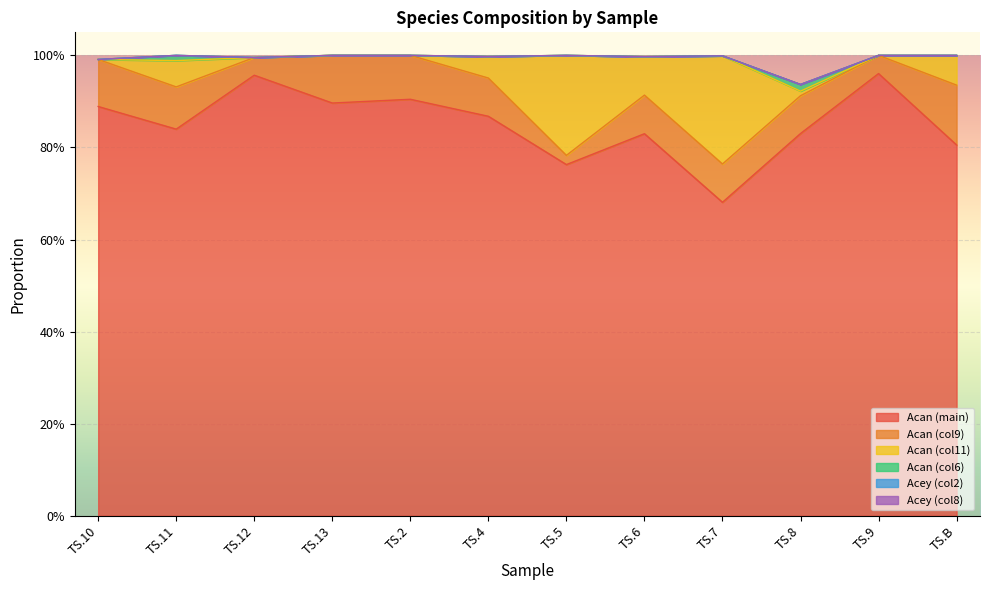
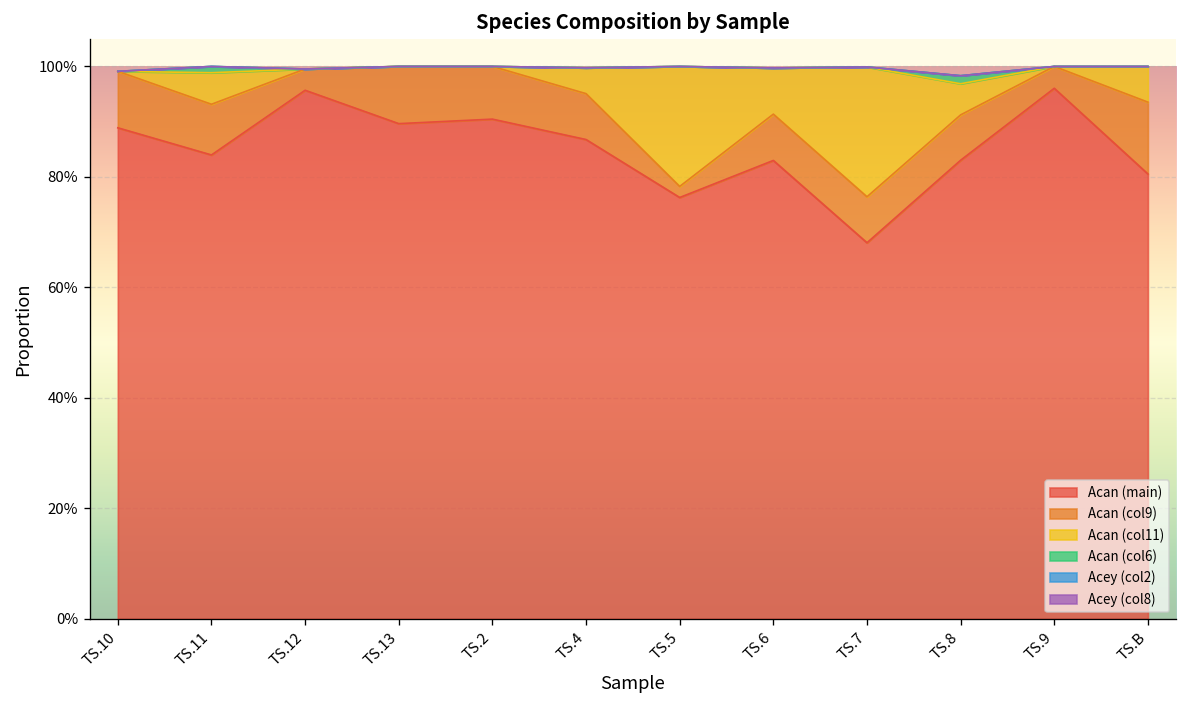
Acan (col11), TS.8: 1% -> 6%
